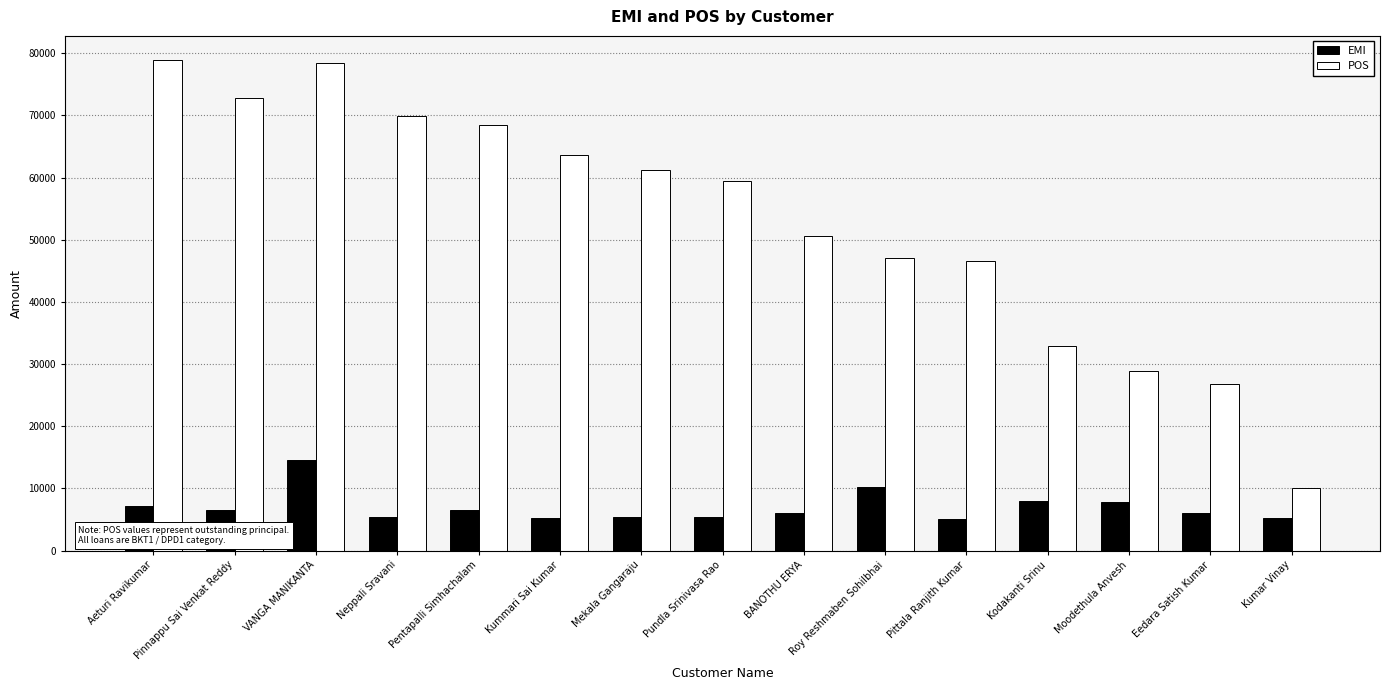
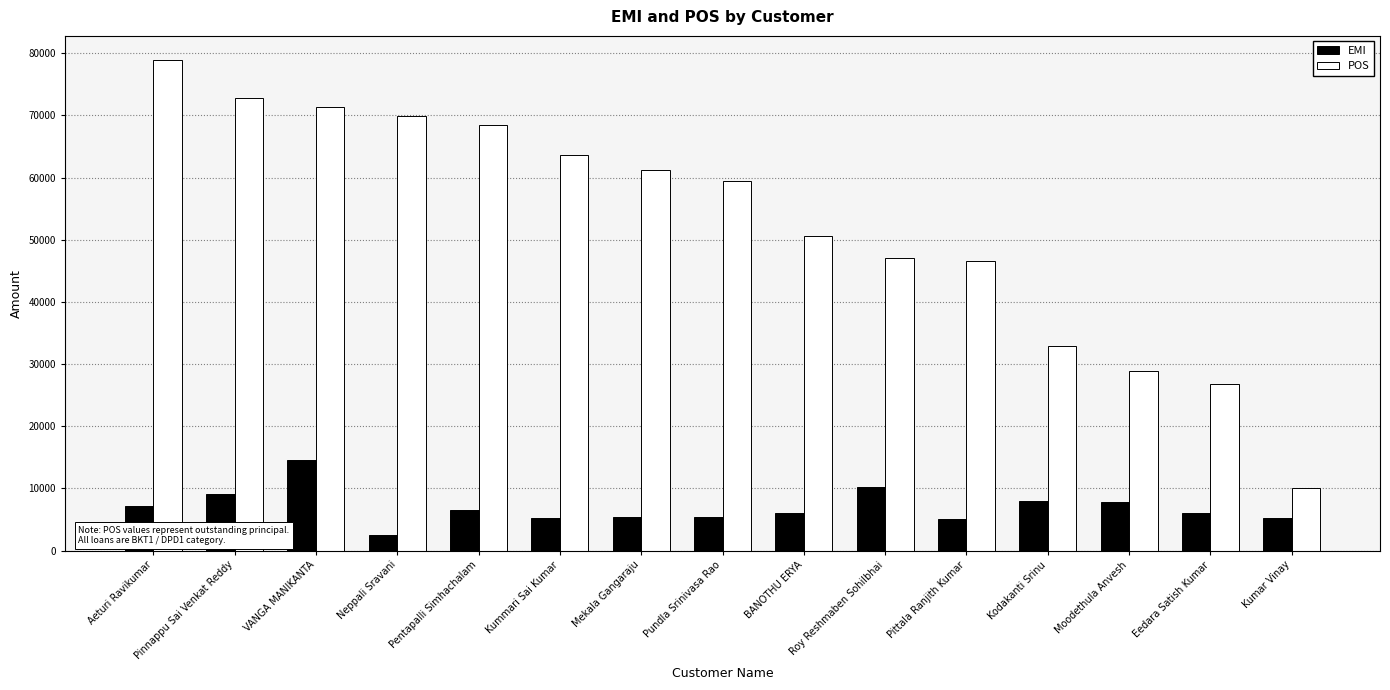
EMI, Pinnappu Sai Venkat Reddy: 6000 -> 9000
POS, VANGA MANIKANTA: 78000 -> 71000
EMI, Neppali Sravani: 5000 -> 2000
